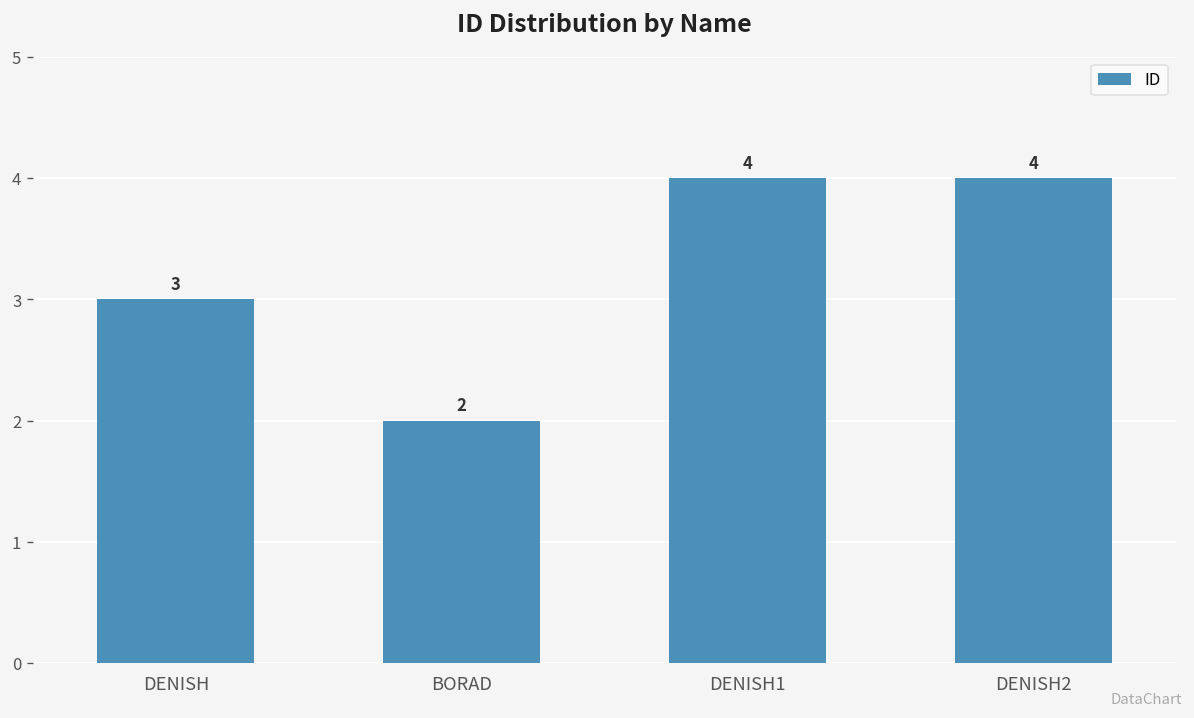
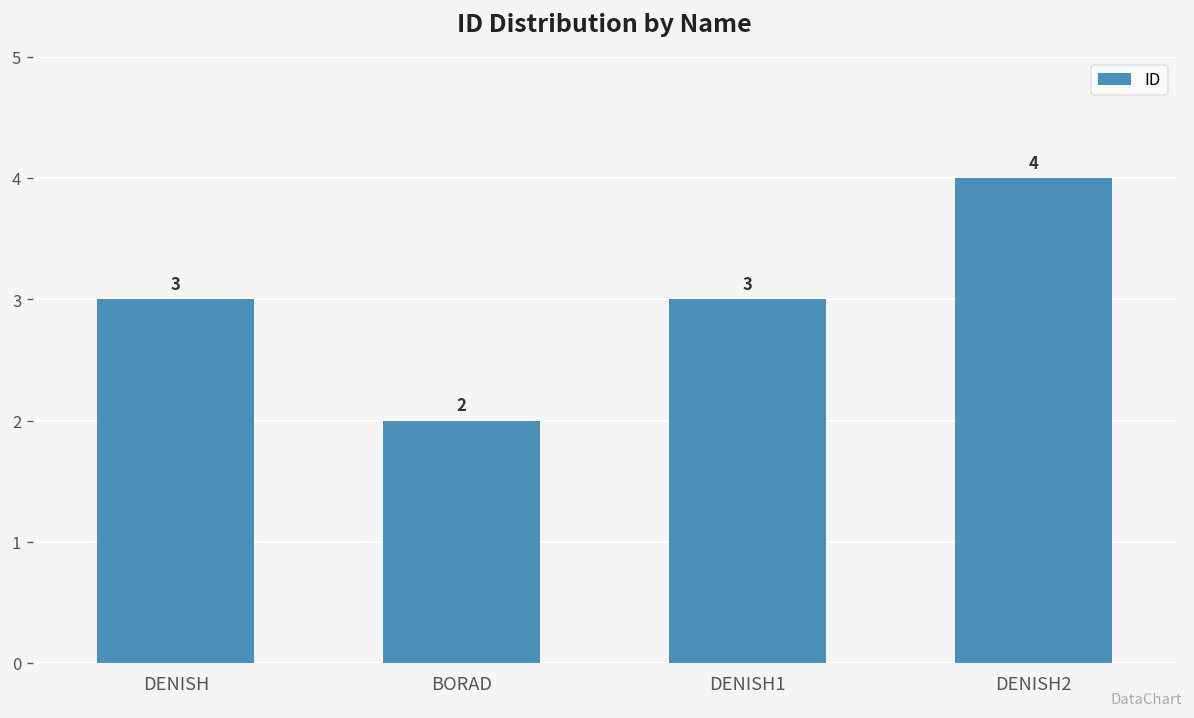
DENISH1: 4 -> 3
